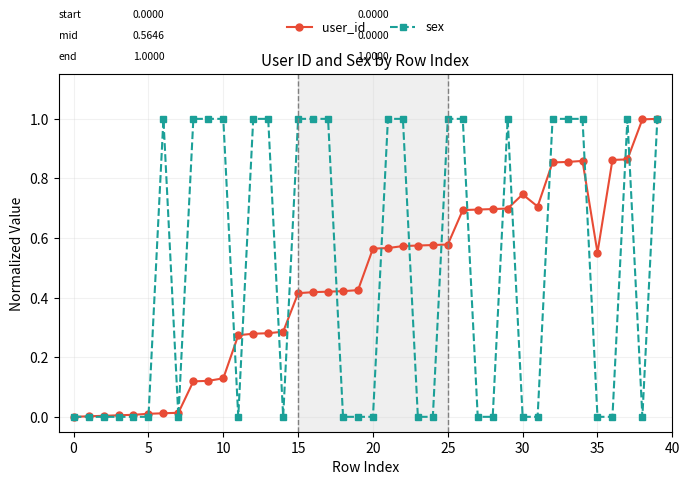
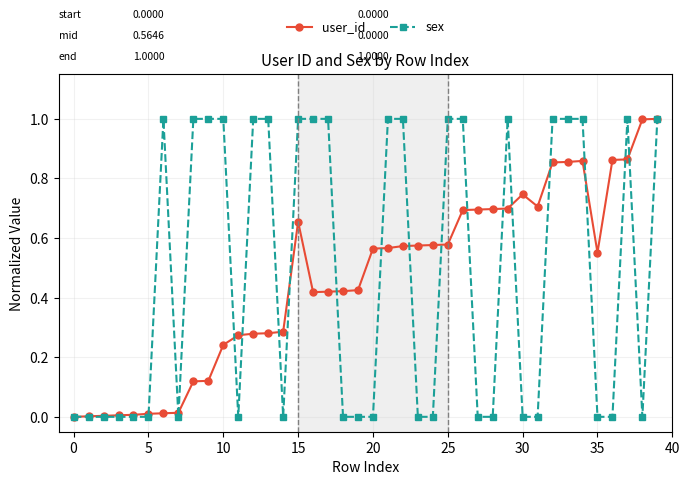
user_id, 10: 0.13 -> 0.24
user_id, 15: 0.41 -> 0.65
